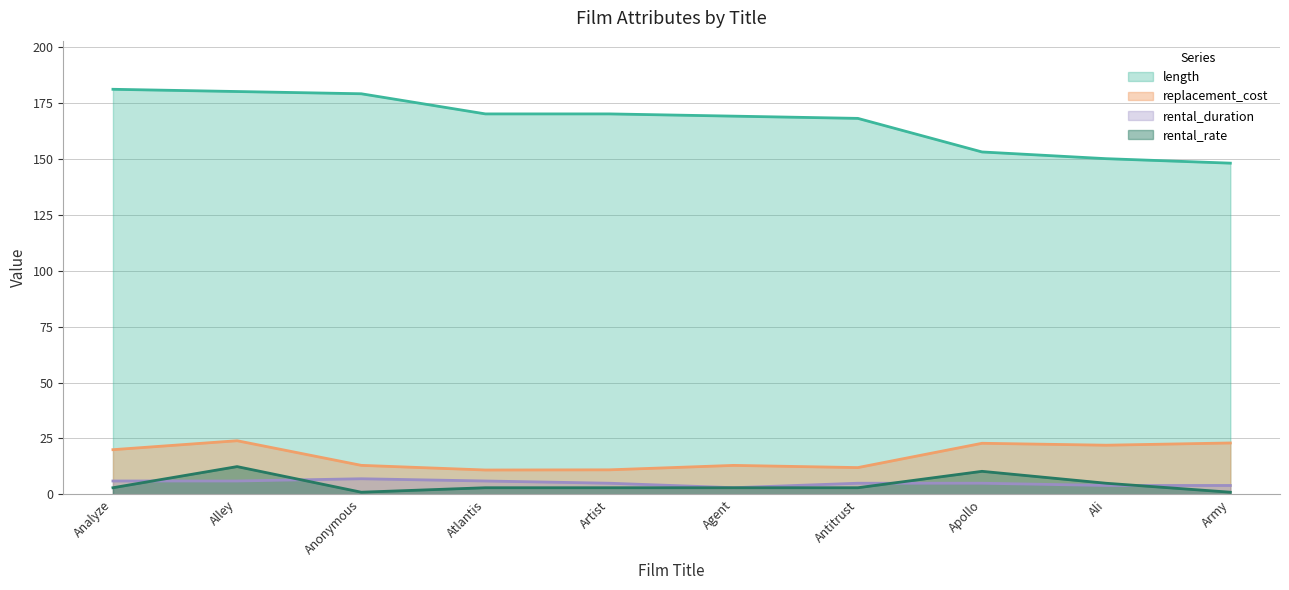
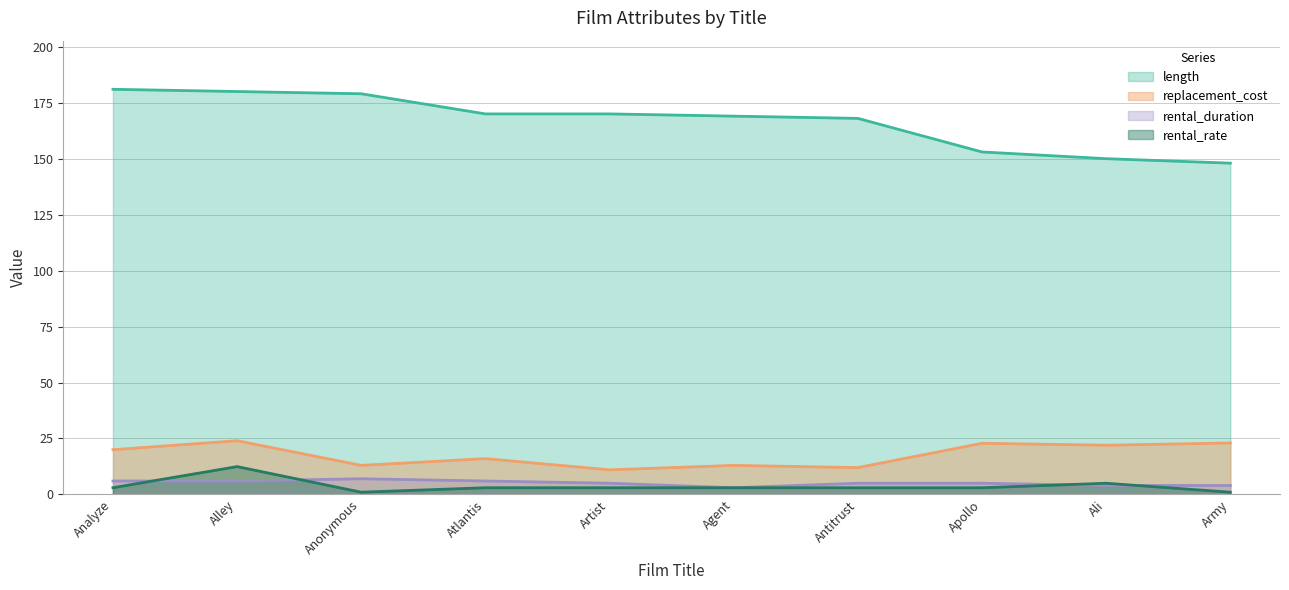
replacement_cost, Atlantis: 11 -> 16
rental_rate, Apollo: 10 -> 3
